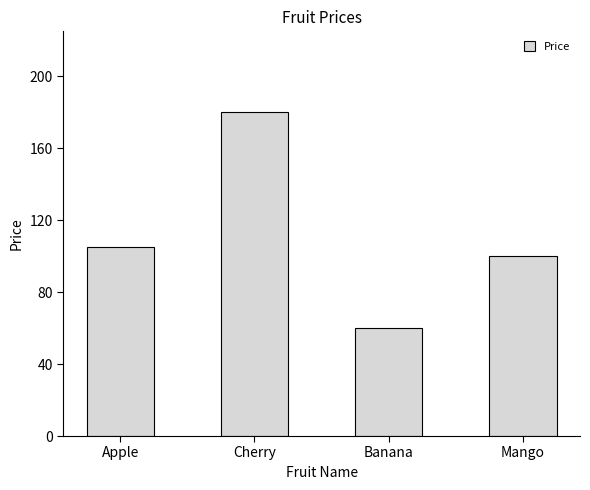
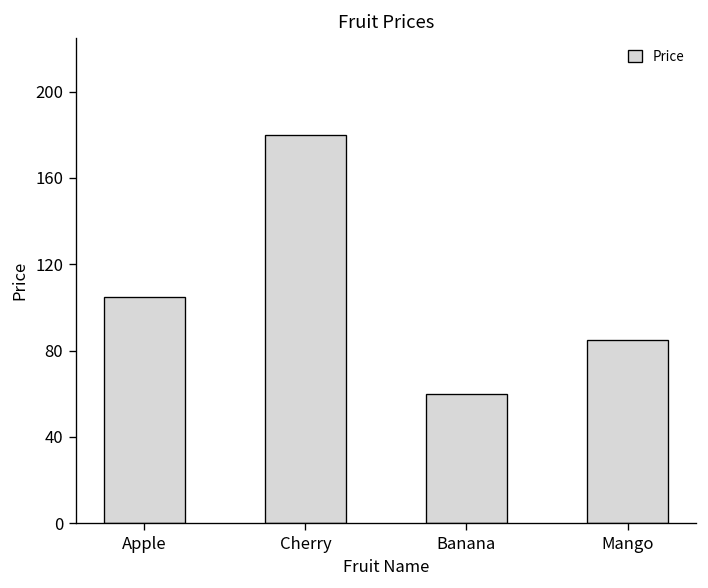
Mango: 100 -> 85
